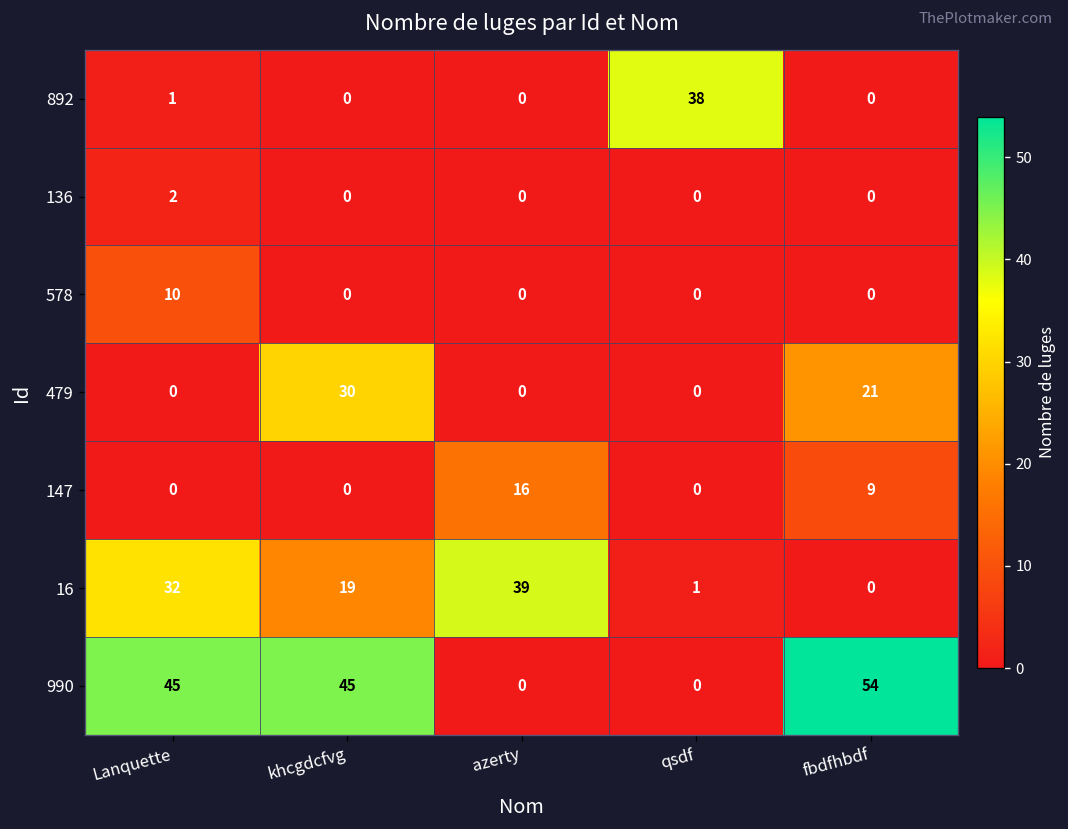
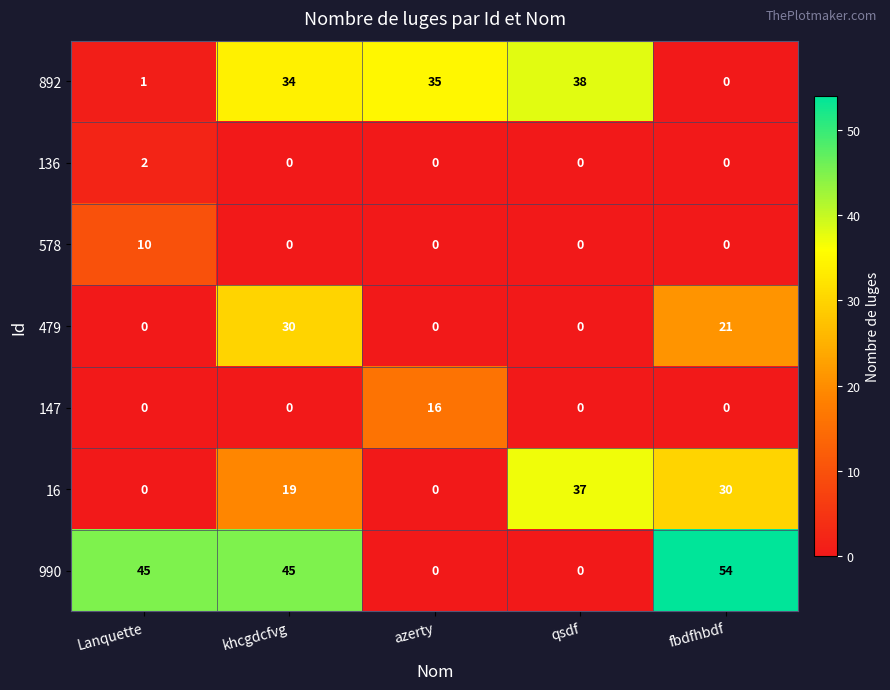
892, khcgdcfvg: 0 -> 34
892, azerty: 0 -> 35
147, fbdfhbdf: 9 -> 0
16, Lanquette: 32 -> 0
16, azerty: 39 -> 0
16, qsdf: 1 -> 37
16, fbdfhbdf: 0 -> 30
